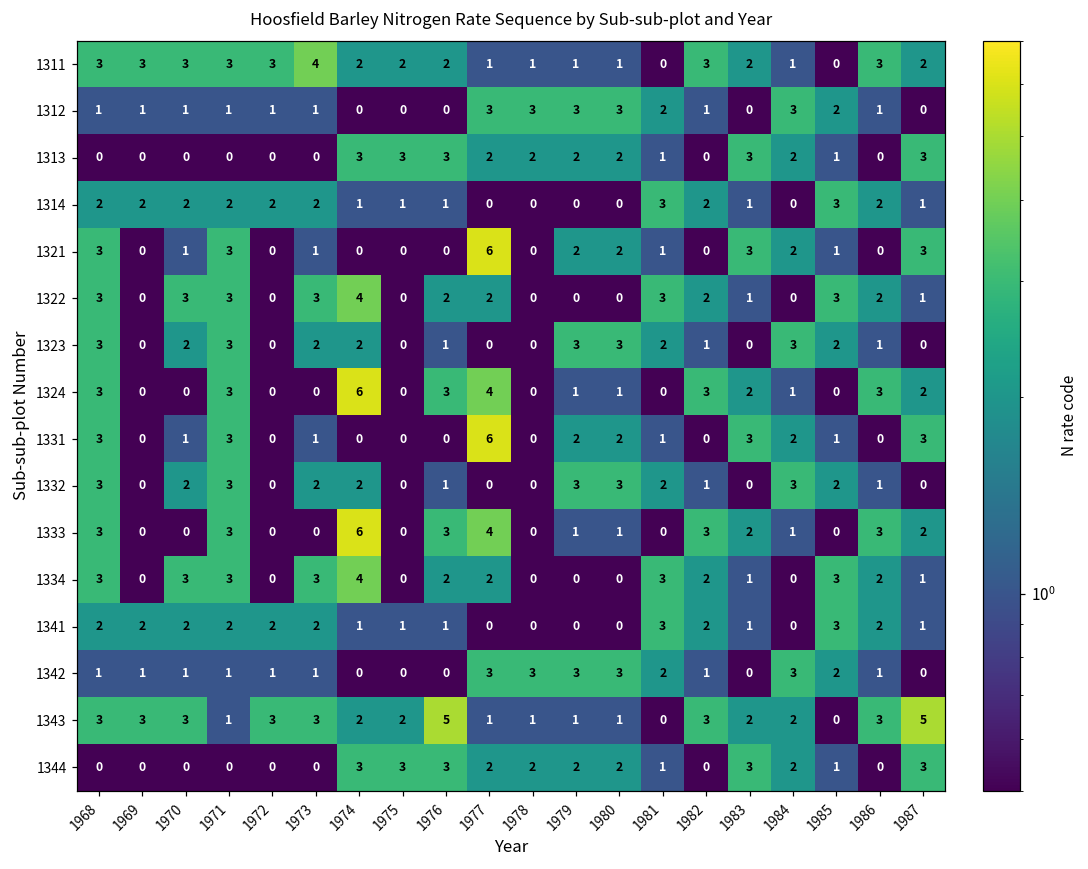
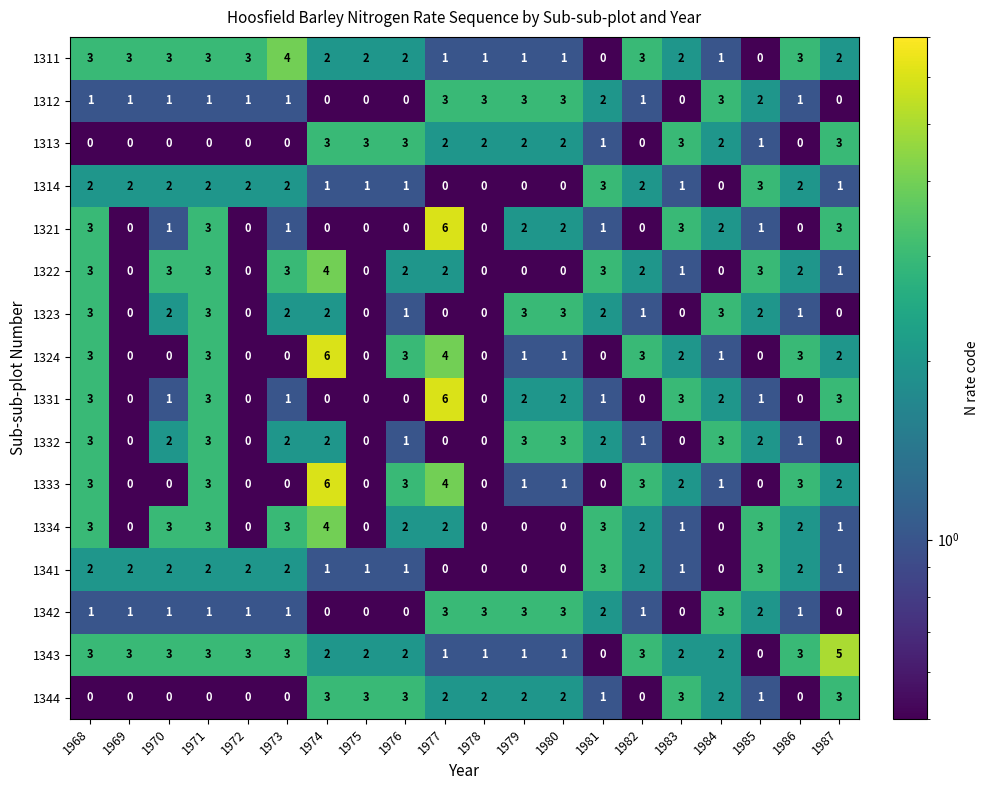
1343, 1971: 1 -> 3
1343, 1976: 5 -> 2
